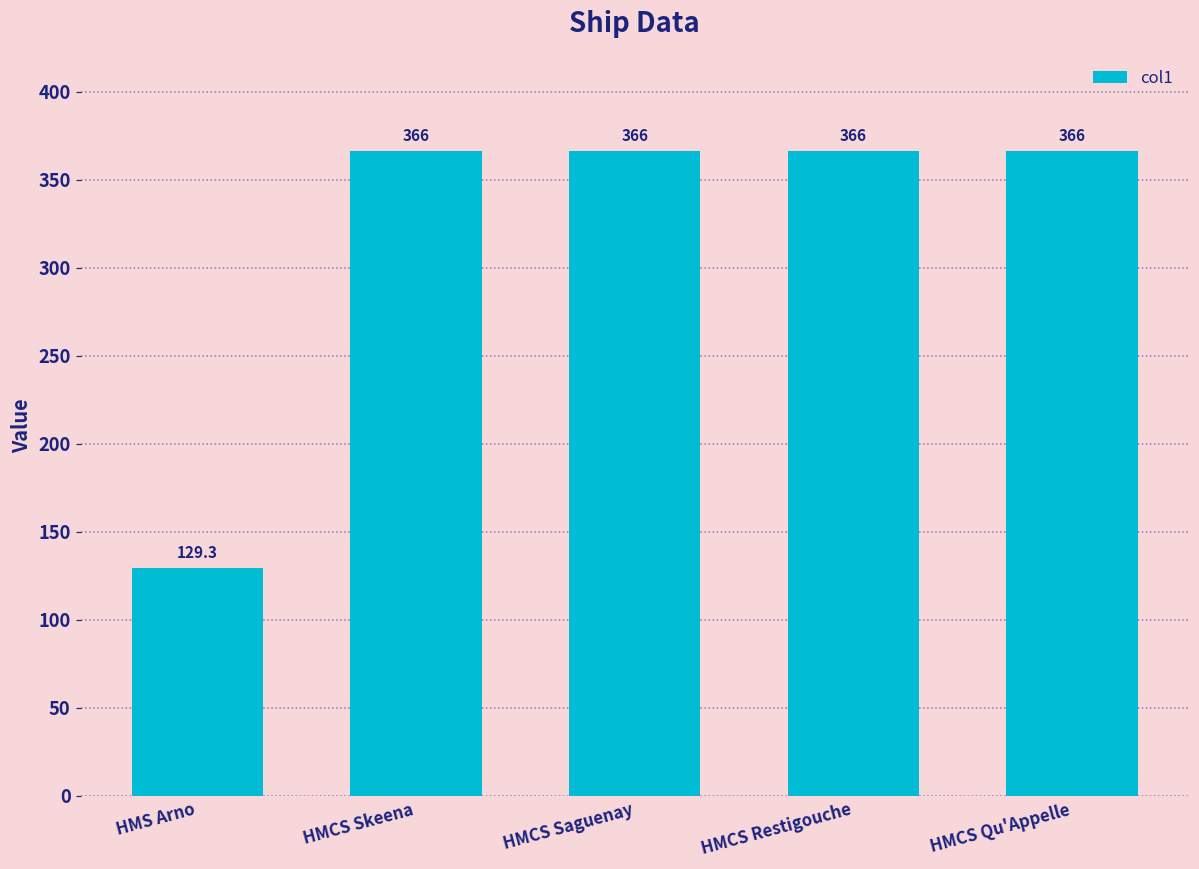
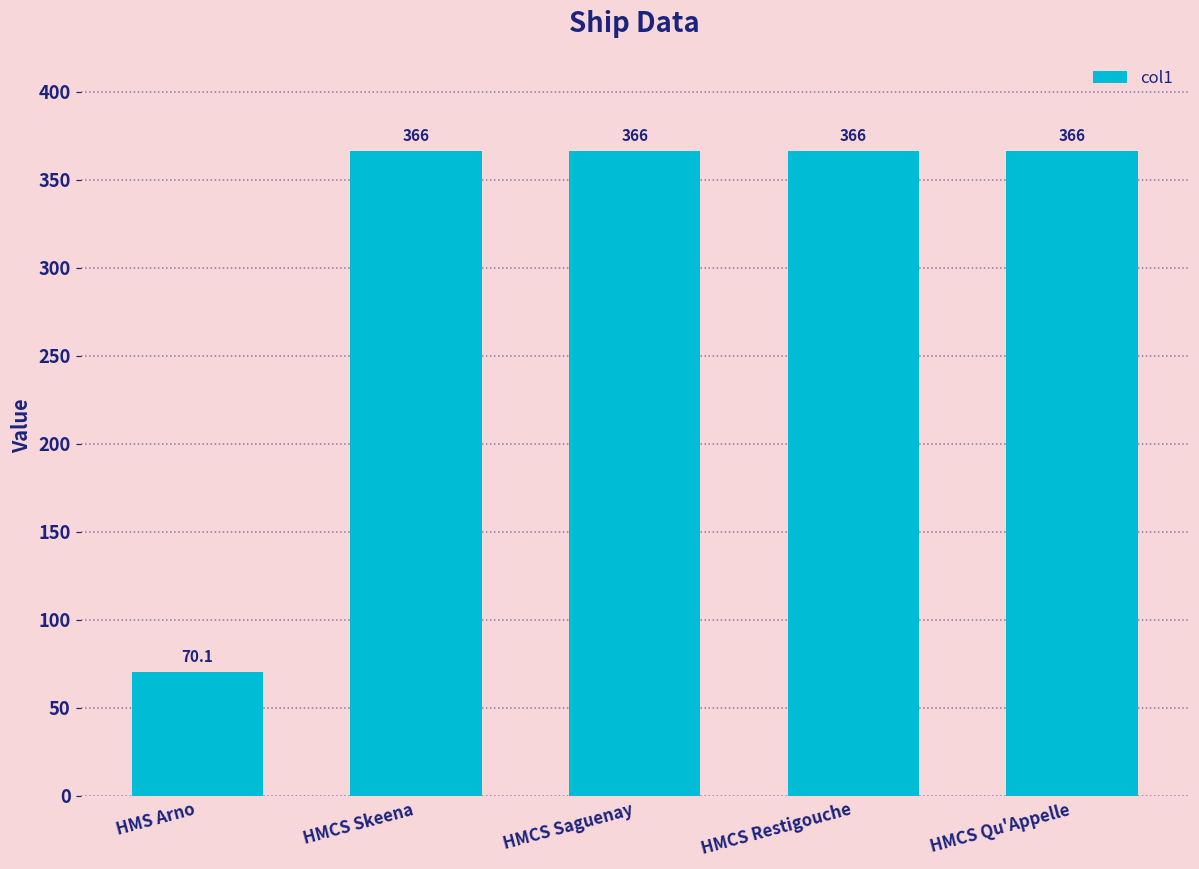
HMS Arno: 129.3 -> 70.1
